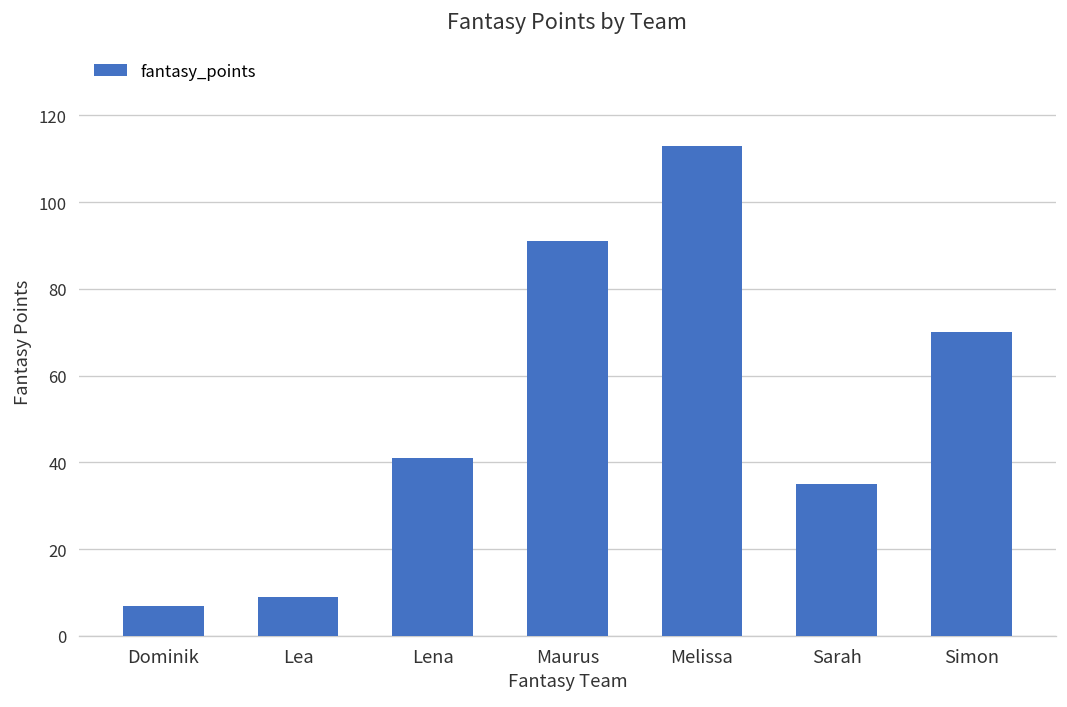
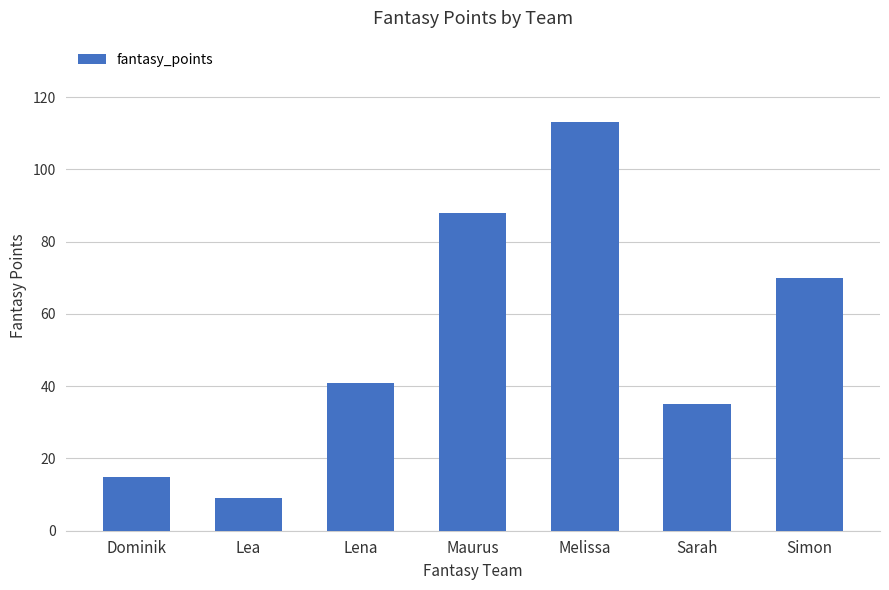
Dominik: 7 -> 15
Maurus: 91 -> 88
